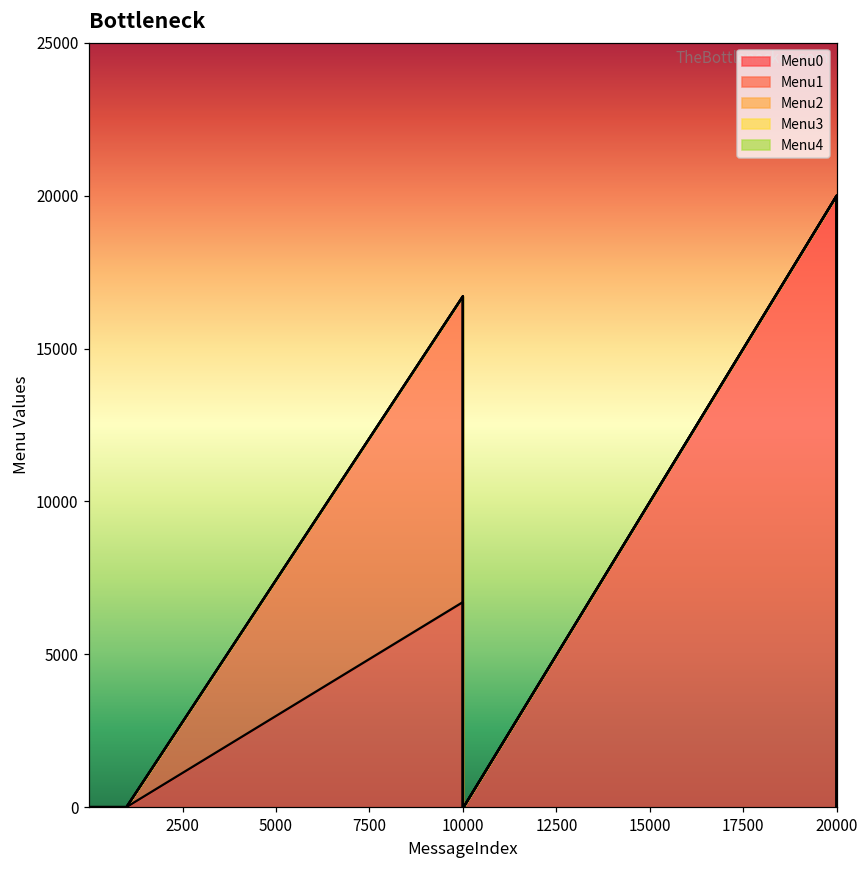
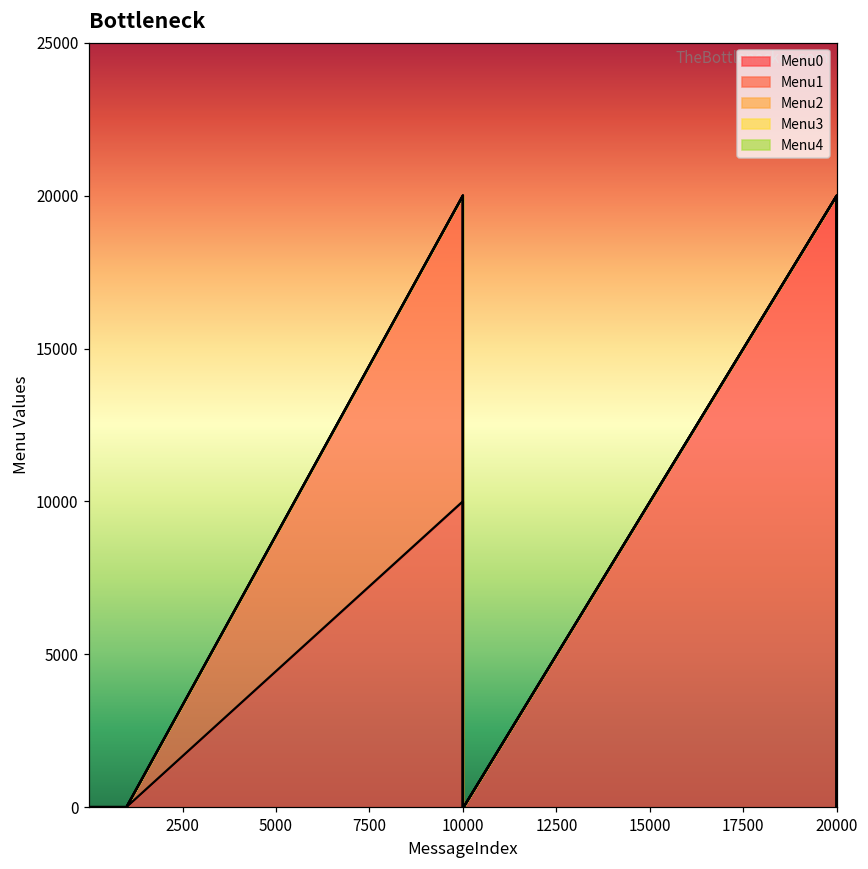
Menu0, 10000: 6700 -> 10000
